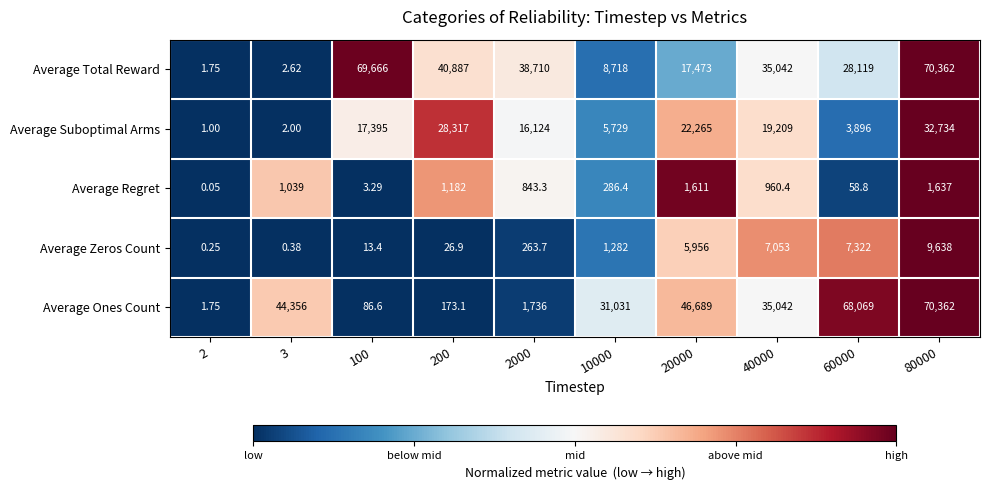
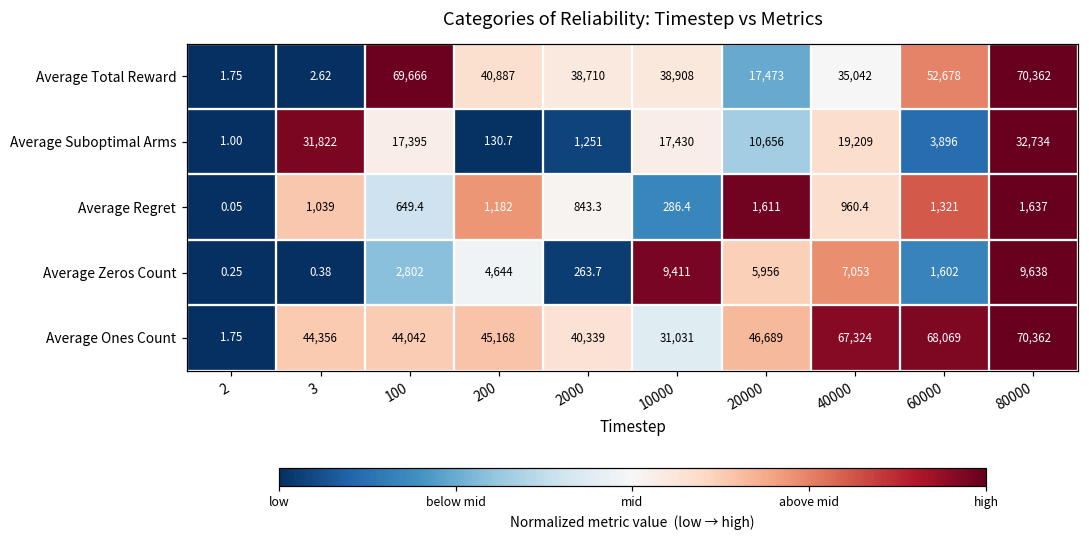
Average Total Reward, 10000: 8,718 -> 38,908
Average Total Reward, 60000: 28,119 -> 52,678
Average Suboptimal Arms, 3: 2.00 -> 31,822
Average Suboptimal Arms, 200: 28,317 -> 130.7
Average Suboptimal Arms, 2000: 16,124 -> 1,251
Average Suboptimal Arms, 10000: 5,729 -> 17,430
Average Suboptimal Arms, 20000: 22,265 -> 10,656
Average Regret, 100: 3.29 -> 649.4
Average Regret, 60000: 58.8 -> 1,321
Average Zeros Count, 100: 13.4 -> 2,802
Average Zeros Count, 200: 26.9 -> 4,644
Average Zeros Count, 10000: 1,282 -> 9,411
Average Zeros Count, 60000: 7,322 -> 1,602
Average Ones Count, 100: 86.6 -> 44,042
Average Ones Count, 200: 173.1 -> 45,168
Average Ones Count, 2000: 1,736 -> 40,339
Average Ones Count, 40000: 35,042 -> 67,324
